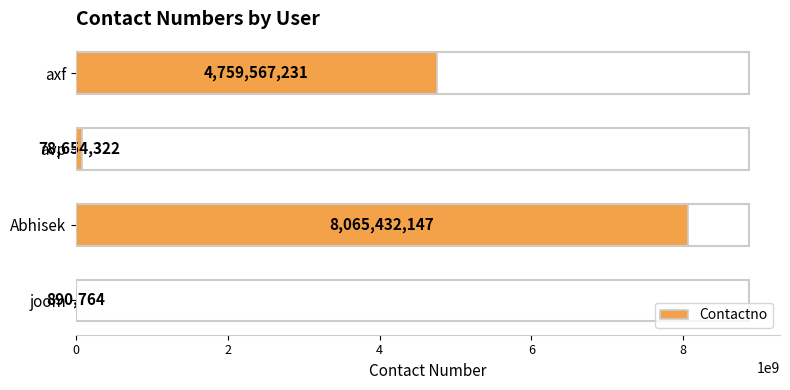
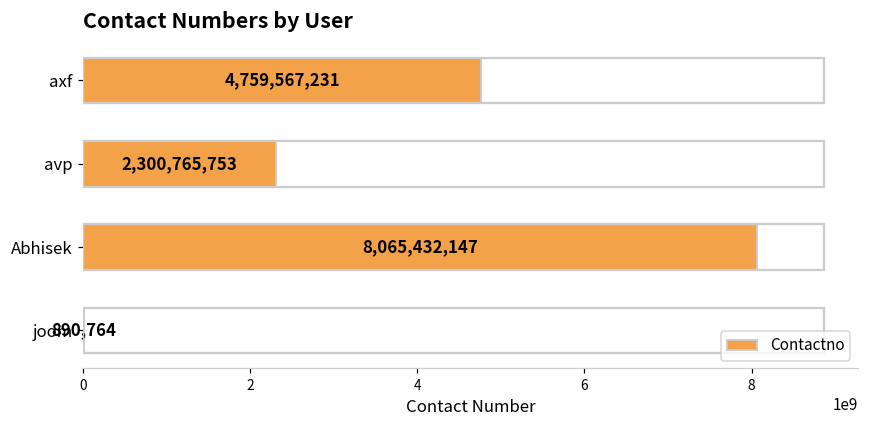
avp: 78,654,322 -> 2,300,765,753
